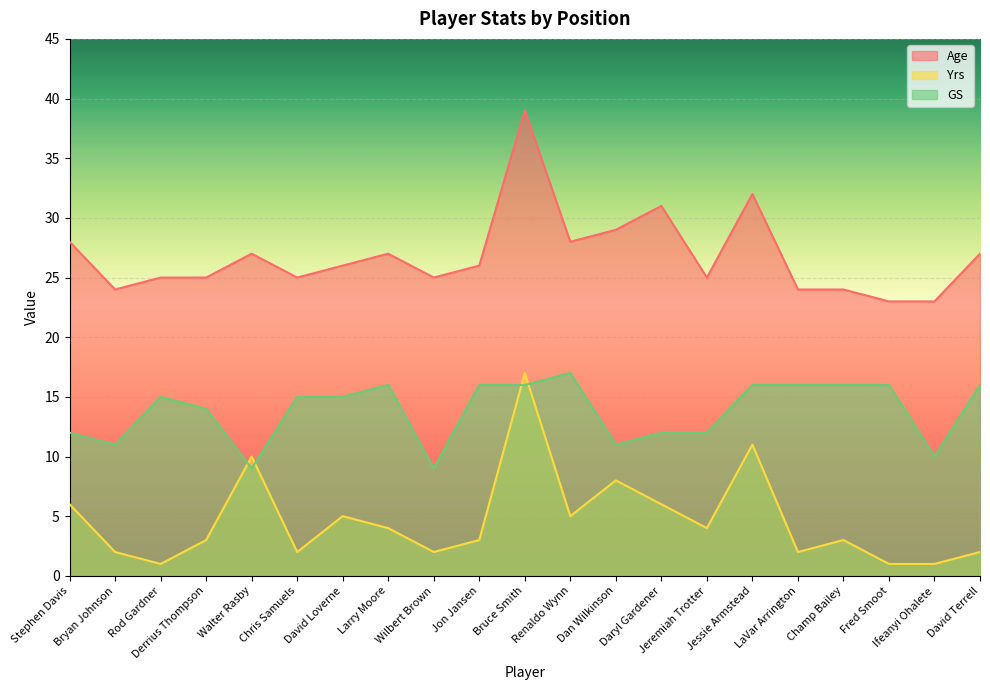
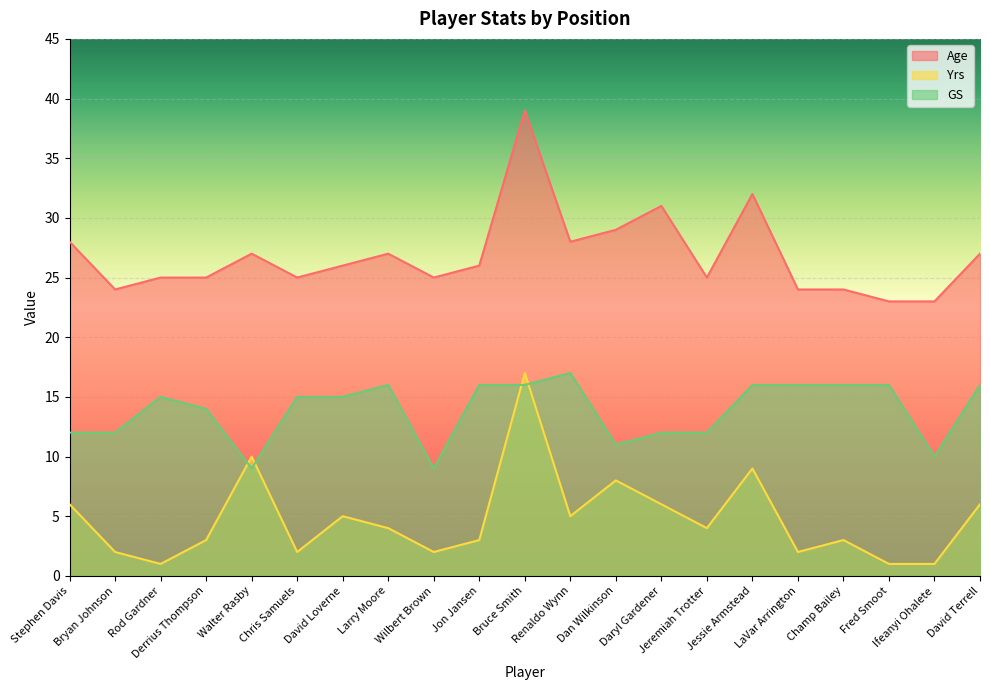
GS, Bryan Johnson: 11 -> 12
Yrs, Jessie Armstead: 11 -> 9
Yrs, David Terrell: 2 -> 6
